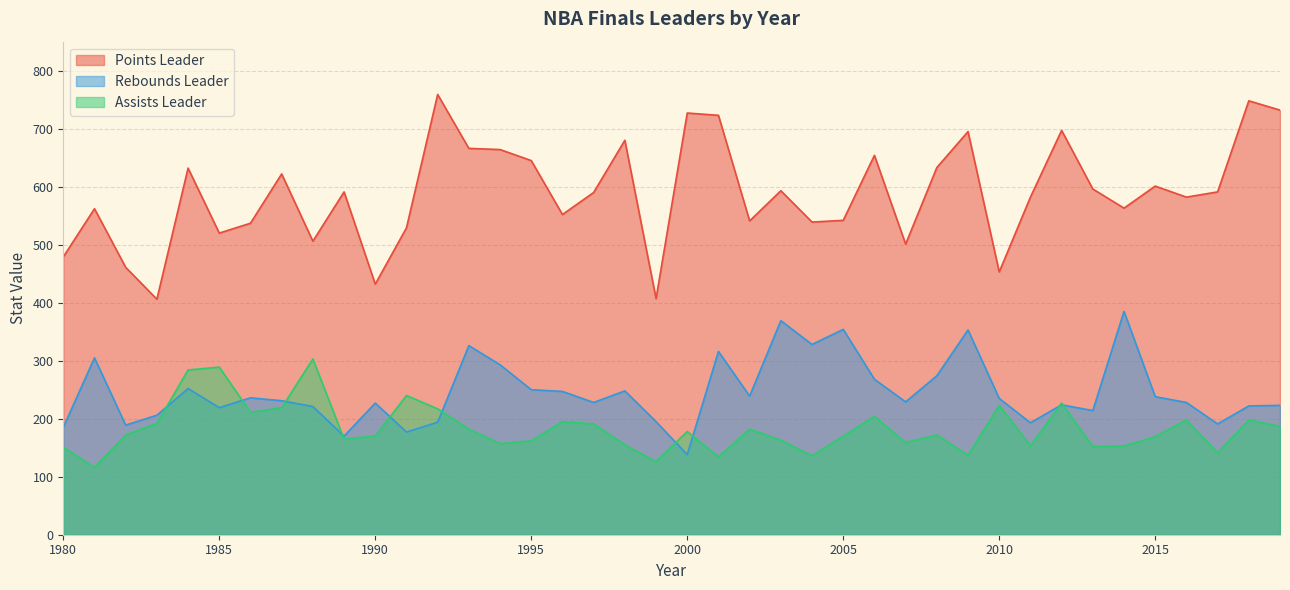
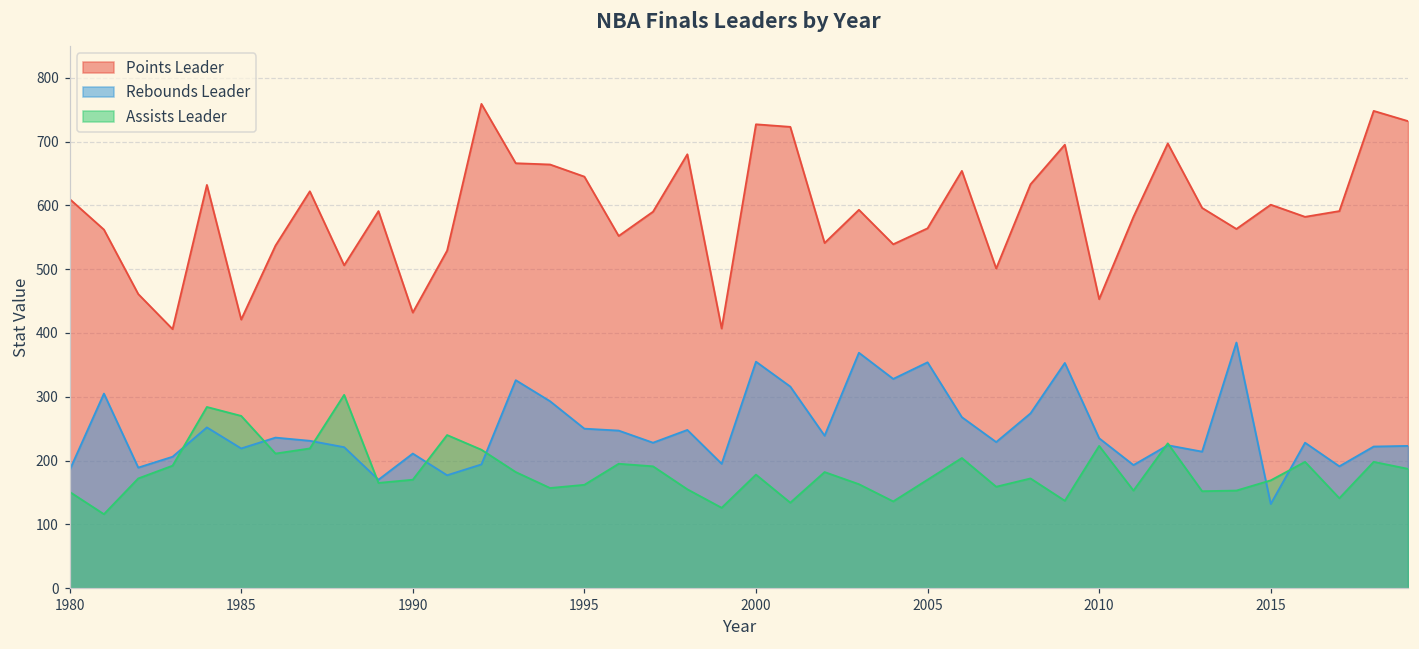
Points Leader, 1980: 480 -> 610
Points Leader, 1985: 520 -> 420
Assists Leader, 1985: 290 -> 270
Rebounds Leader, 1990: 230 -> 210
Rebounds Leader, 2000: 140 -> 360
Points Leader, 2005: 540 -> 560
Rebounds Leader, 2015: 240 -> 130
